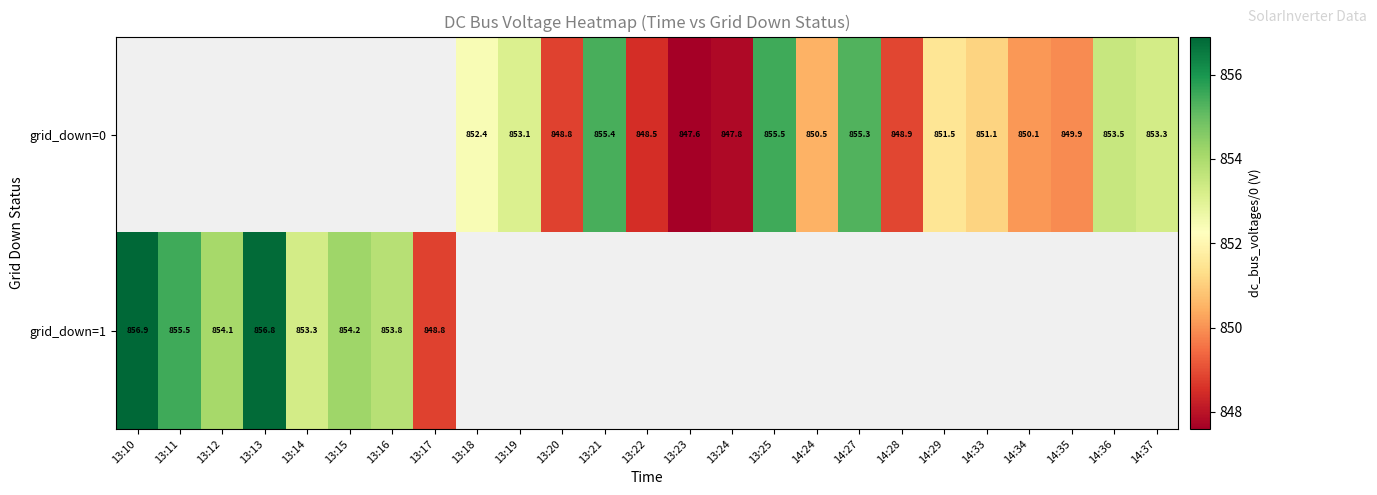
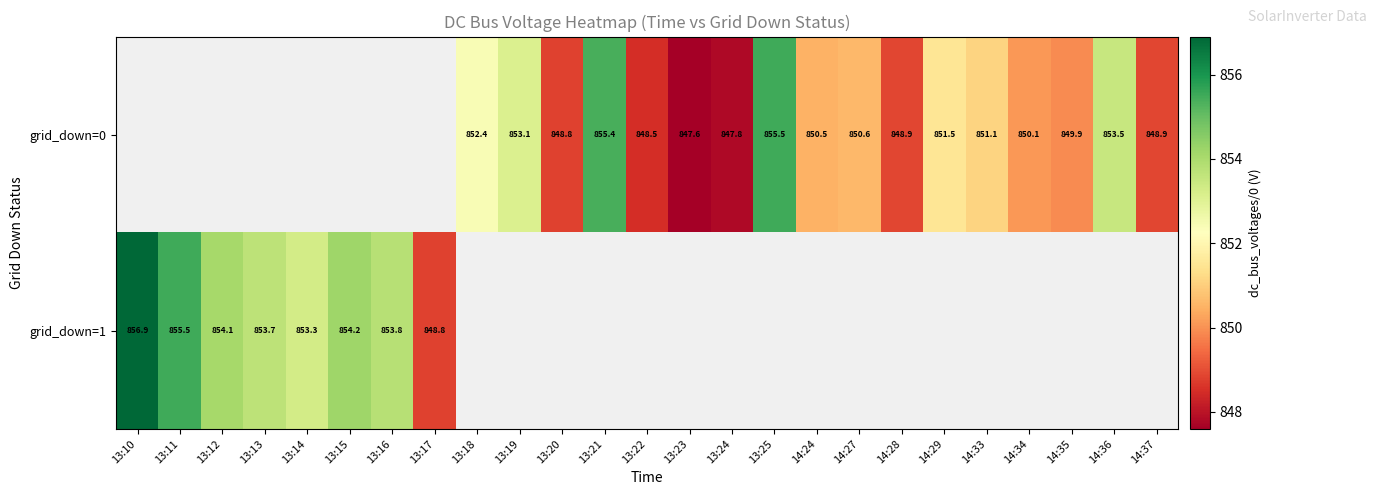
grid_down=0, 14:27: 855.3 -> 850.6
grid_down=0, 14:37: 853.3 -> 848.9
grid_down=1, 13:13: 856.8 -> 853.7
